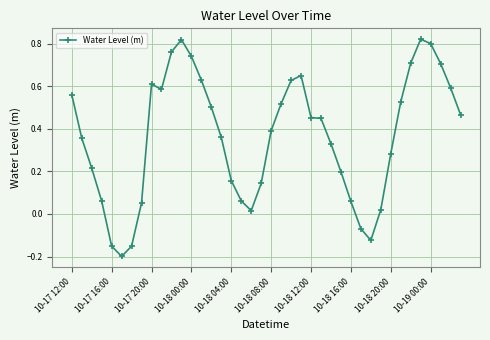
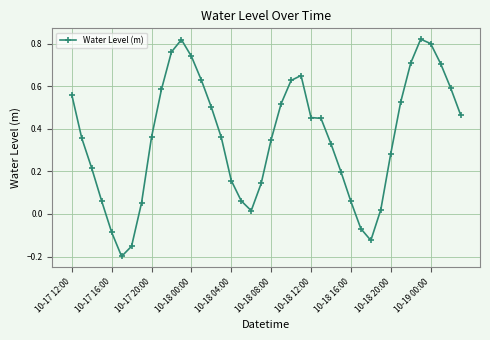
10-17 16:00: -0.15 -> -0.09
10-17 20:00: 0.61 -> 0.36
10-18 08:00: 0.39 -> 0.35
